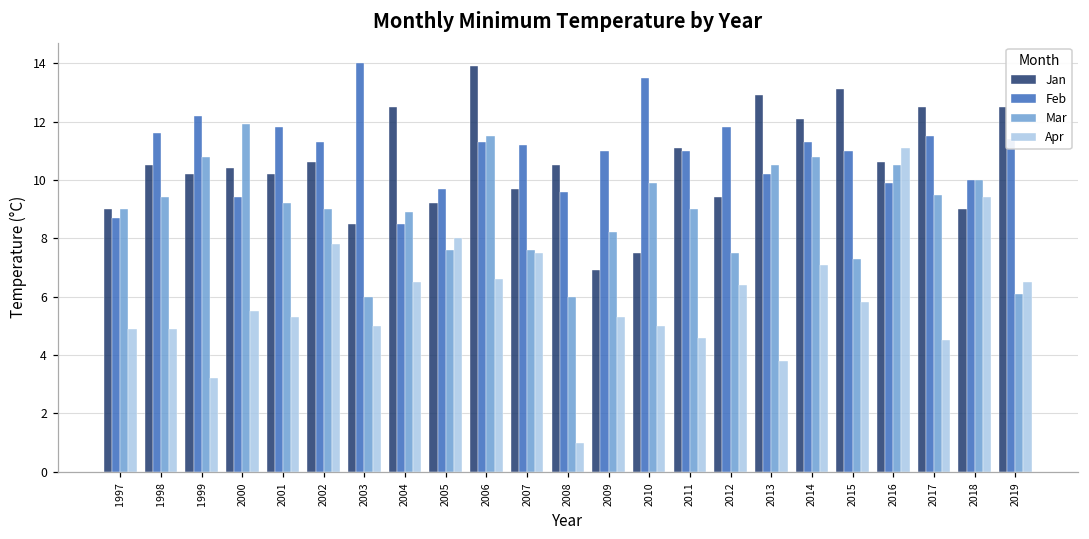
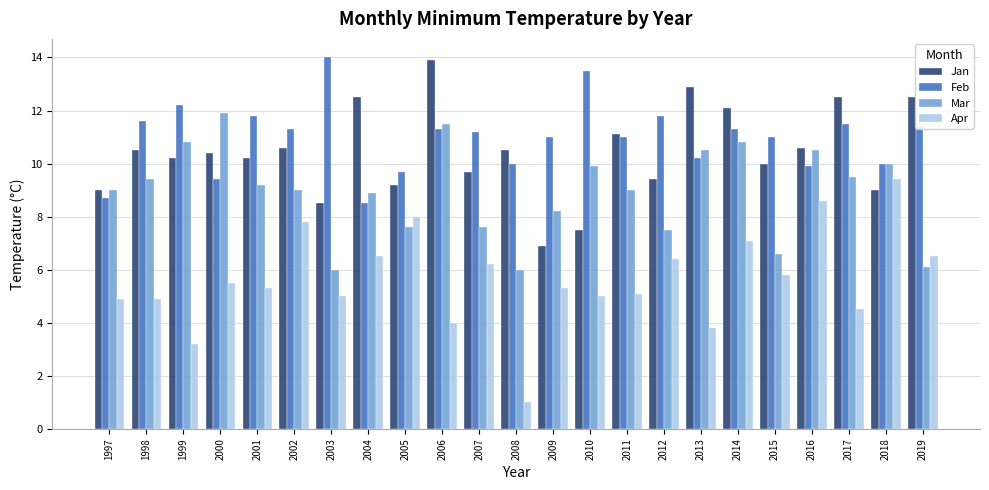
Apr, 2006: 6.6 -> 4.0
Apr, 2007: 7.5 -> 6.2
Feb, 2008: 9.6 -> 10.0
Apr, 2011: 4.6 -> 5.1
Jan, 2015: 13.1 -> 10.0
Mar, 2015: 7.3 -> 6.6
Apr, 2016: 11.1 -> 8.6
